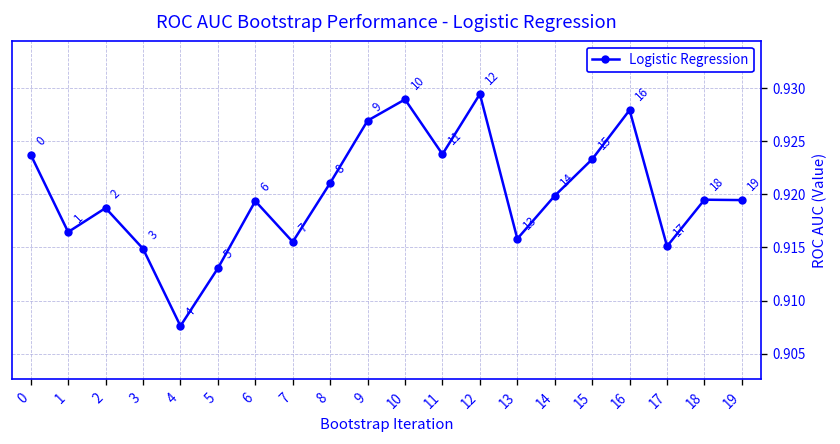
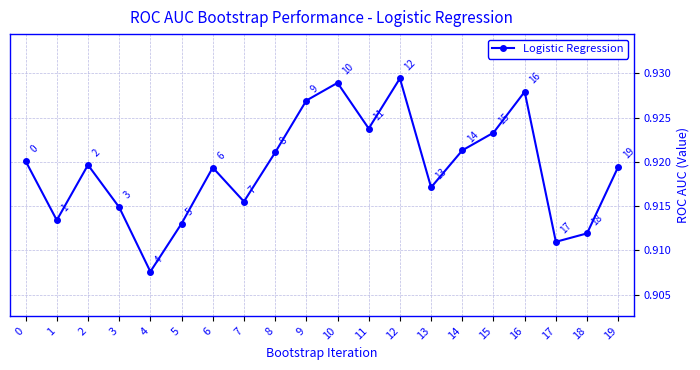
0: 0.924 -> 0.920
1: 0.916 -> 0.913
2: 0.919 -> 0.920
13: 0.916 -> 0.917
14: 0.920 -> 0.921
17: 0.915 -> 0.911
18: 0.919 -> 0.912
